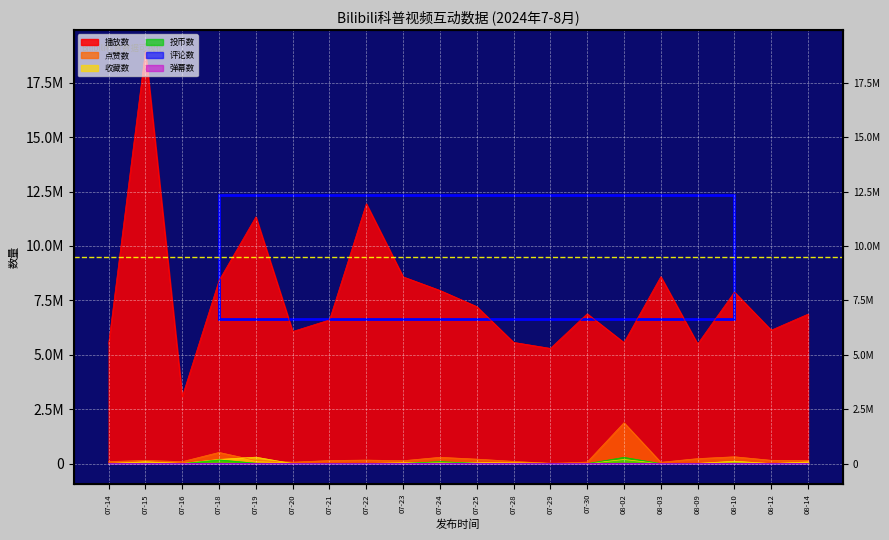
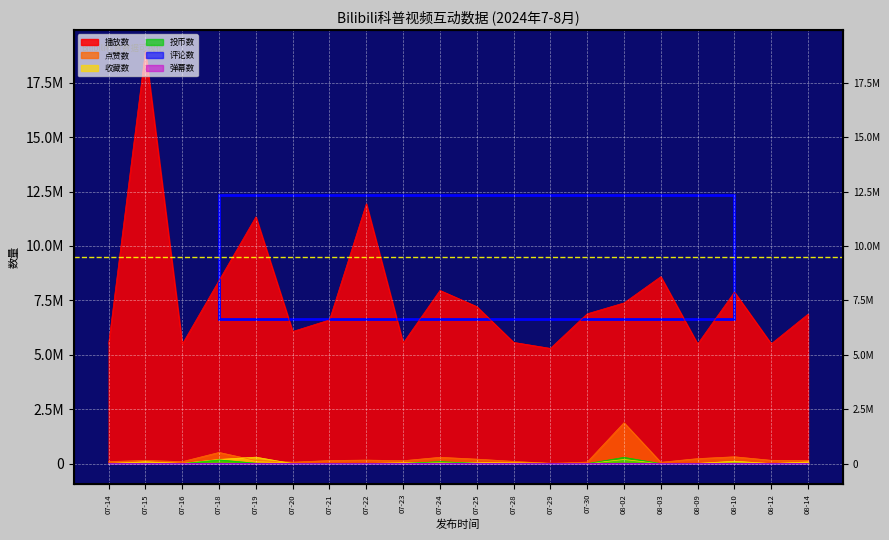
播放数, 07-16: 3100000 -> 5500000
播放数, 07-23: 8600000 -> 5500000
播放数, 08-02: 5600000 -> 7400000
播放数, 08-12: 6100000 -> 5500000
